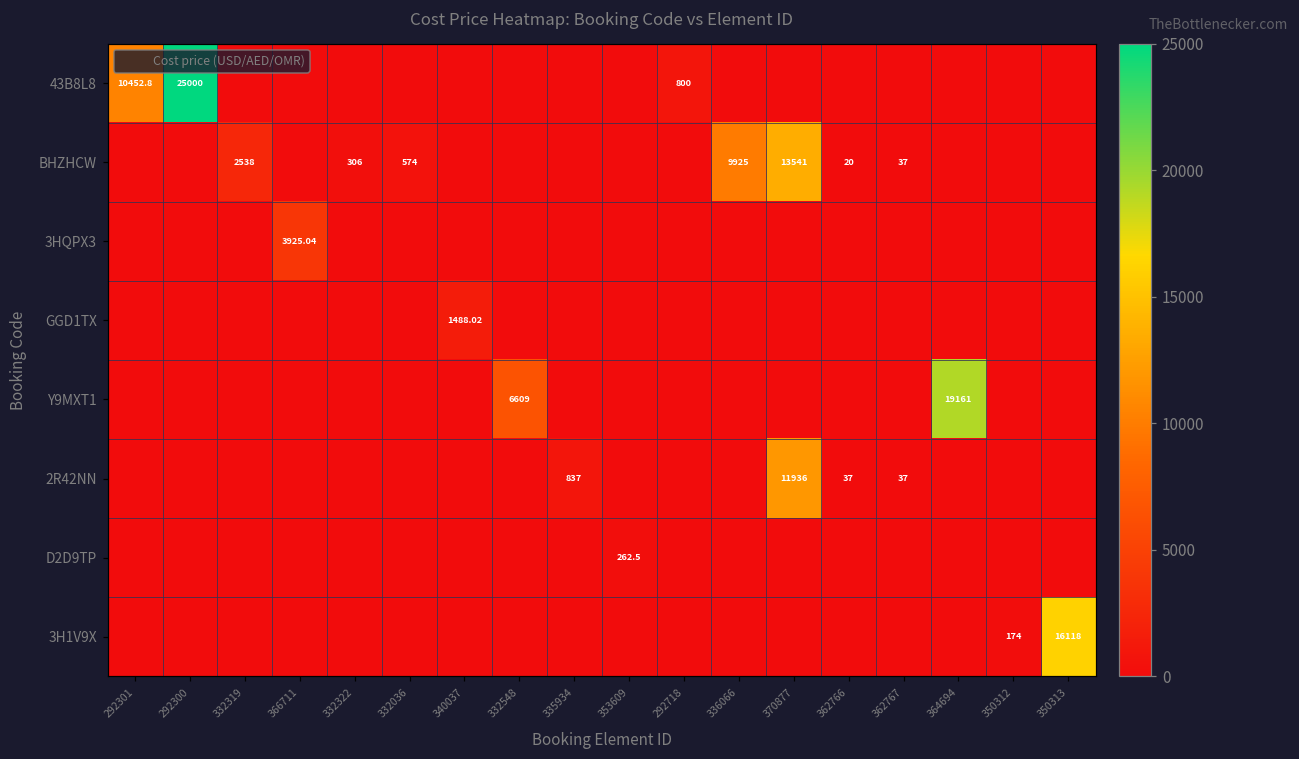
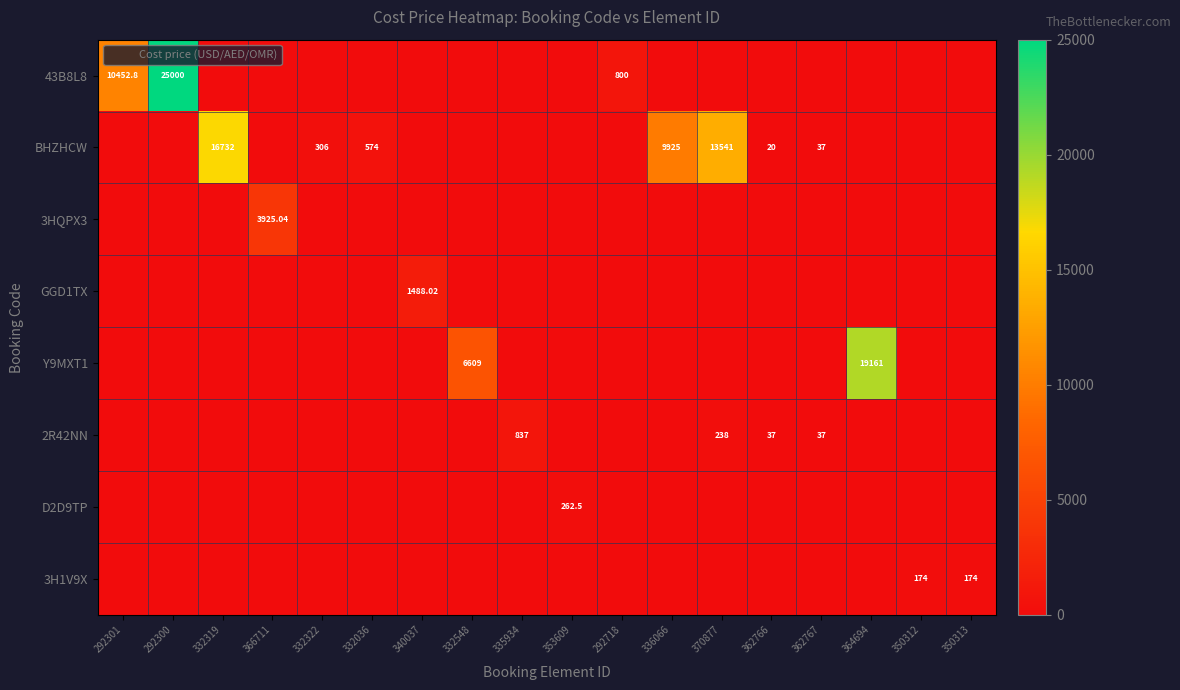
BHZHCW, 332319: 2538 -> 16732
2R42NN, 370877: 11936 -> 238
3H1V9X, 350313: 16118 -> 174
